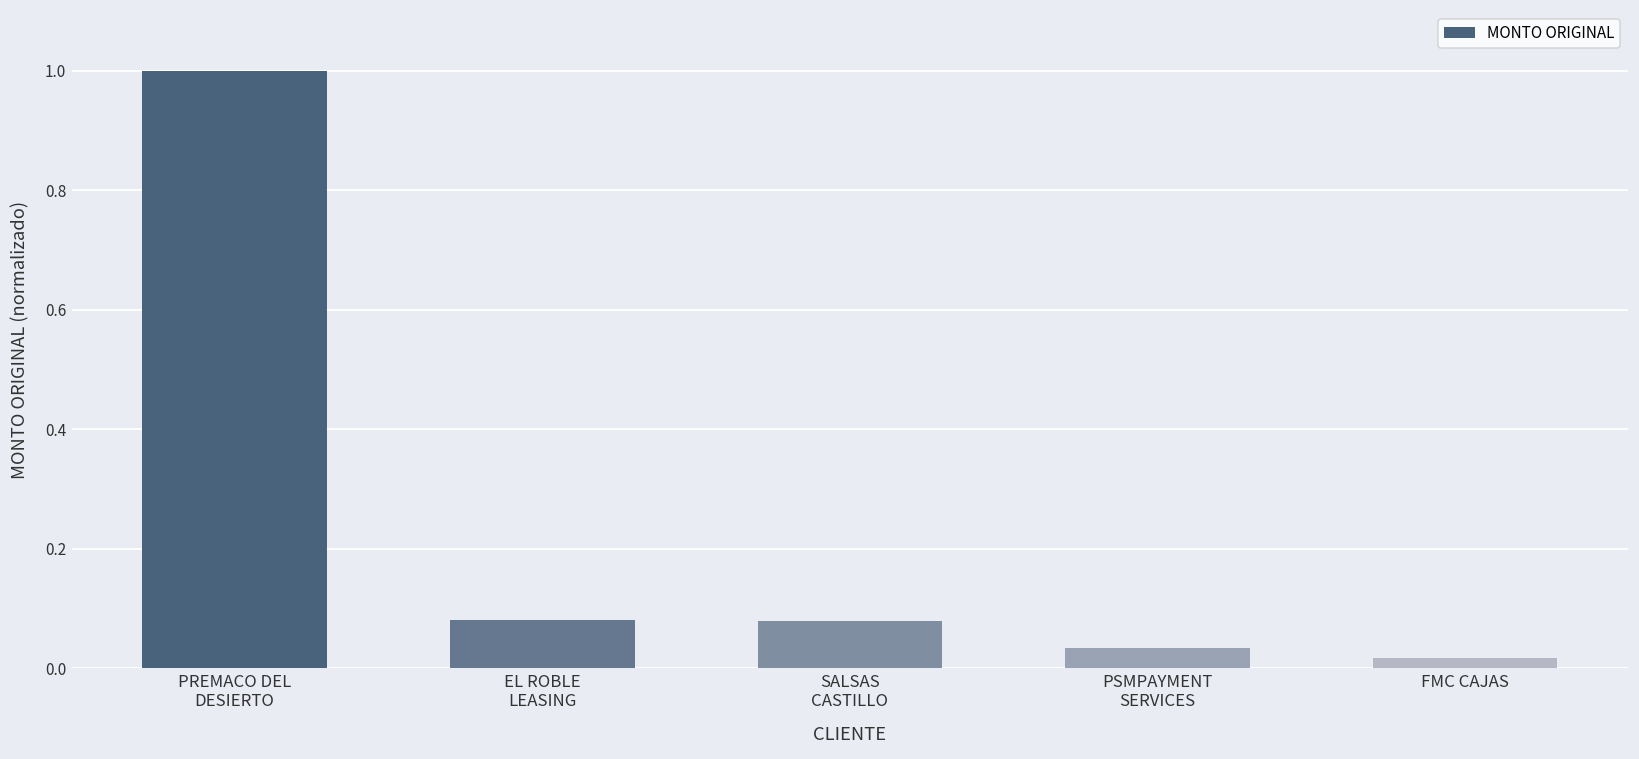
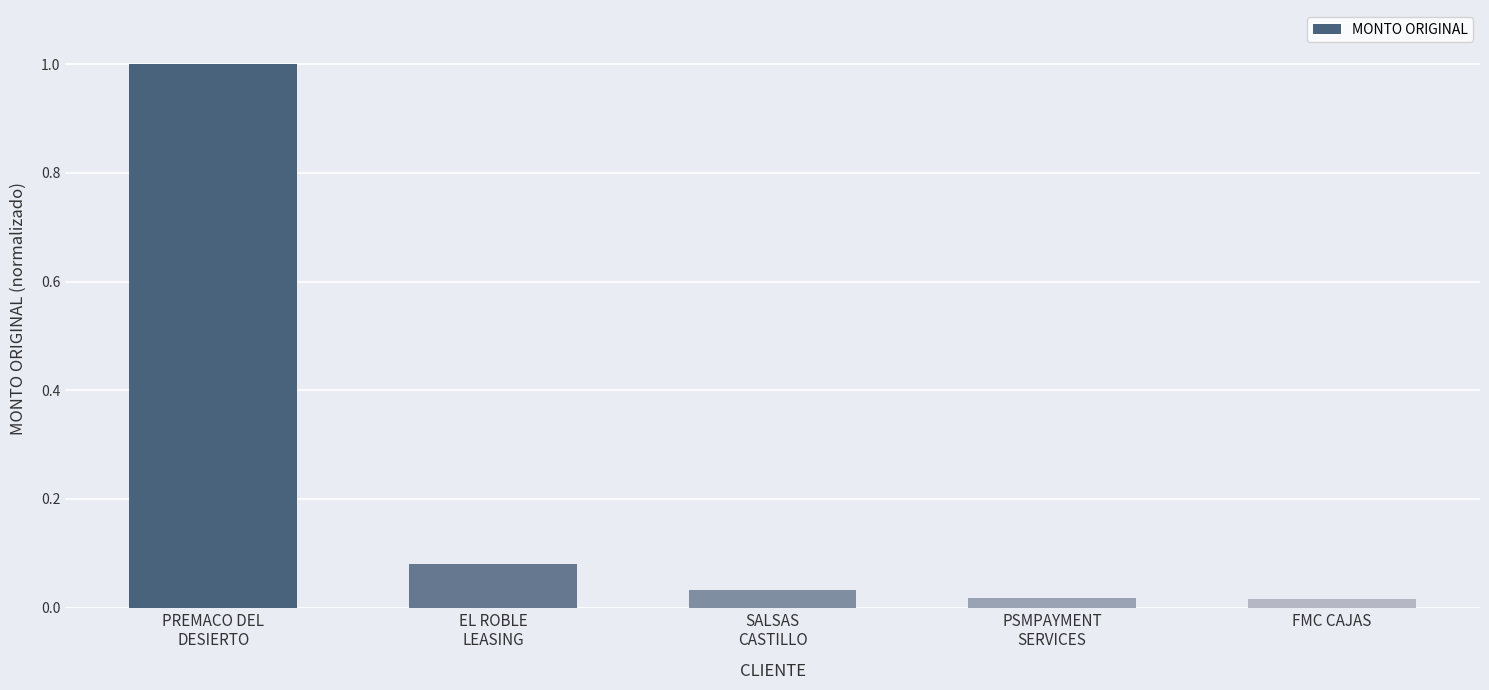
SALSAS CASTILLO: 0.08 -> 0.03
PSMPAYMENT SERVICES: 0.03 -> 0.02
